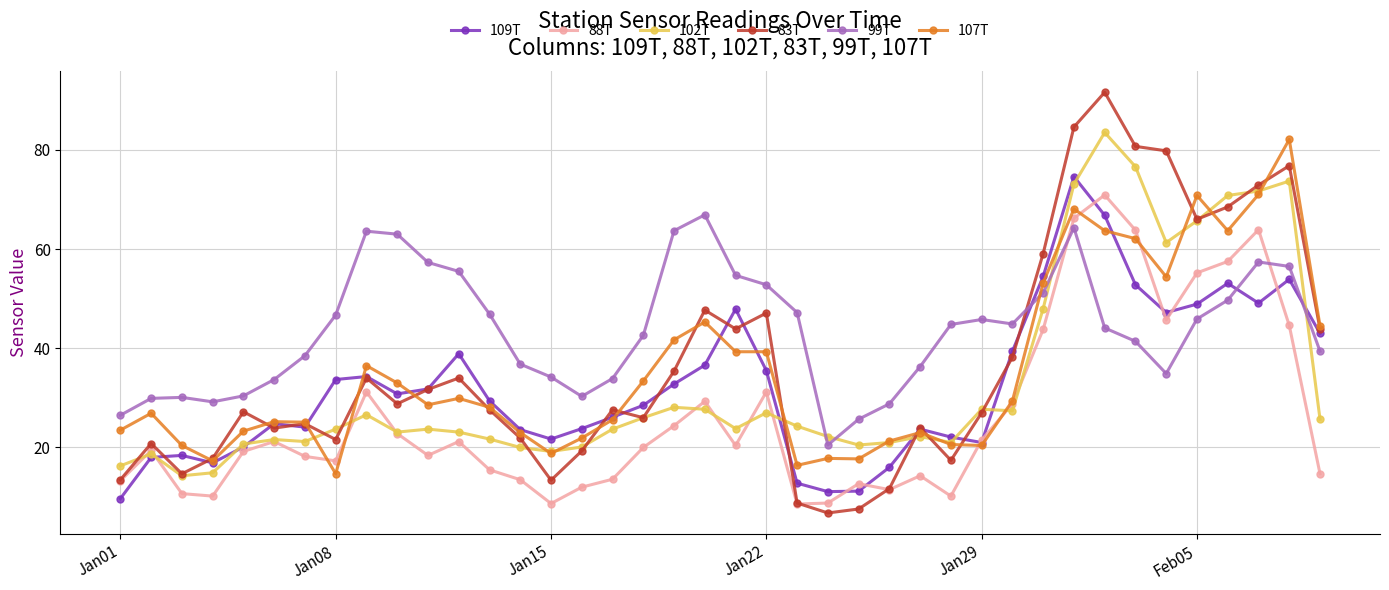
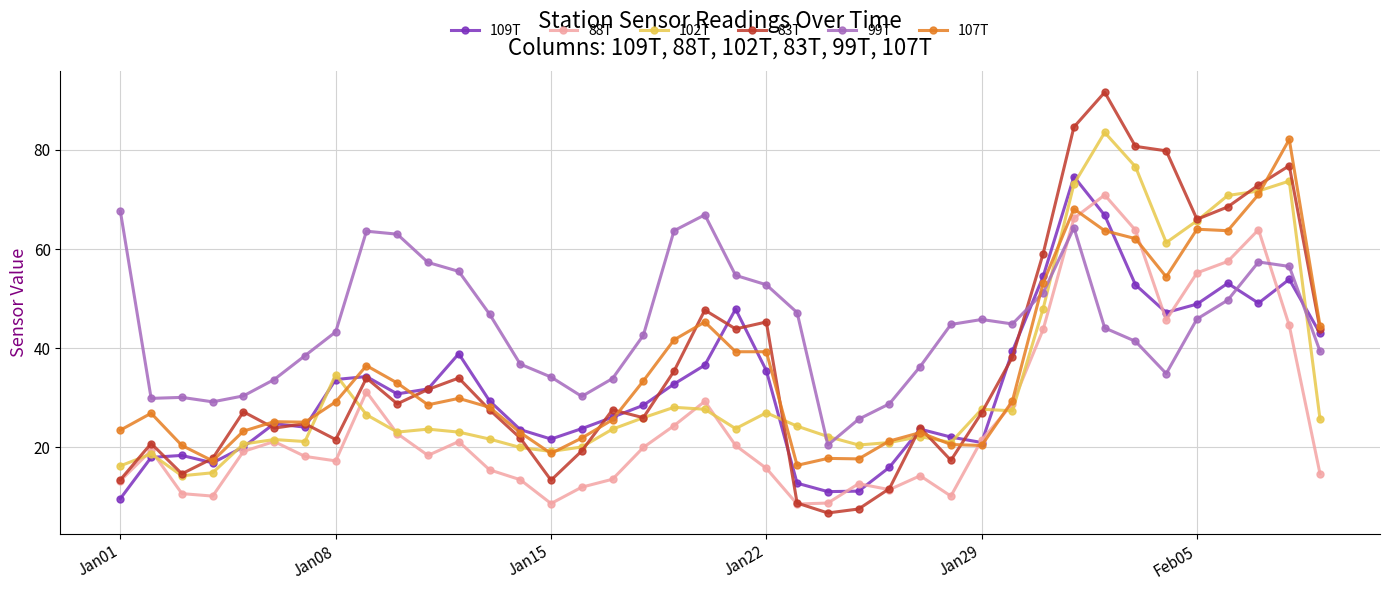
99T, Jan01: 27 -> 68
102T, Jan08: 24 -> 35
99T, Jan08: 47 -> 43
107T, Jan08: 15 -> 29
88T, Jan22: 31 -> 16
83T, Jan22: 47 -> 45
107T, Feb05: 71 -> 64
